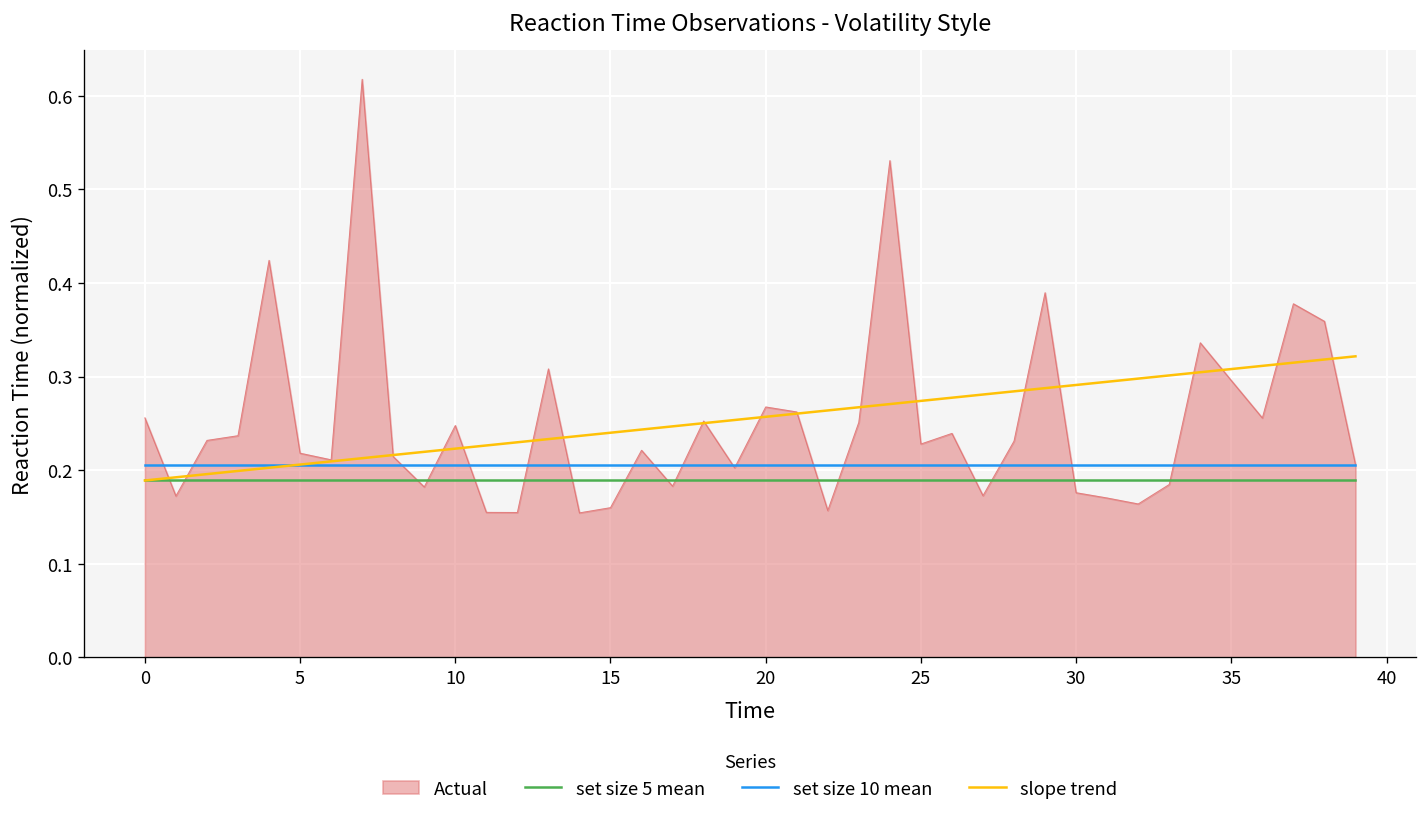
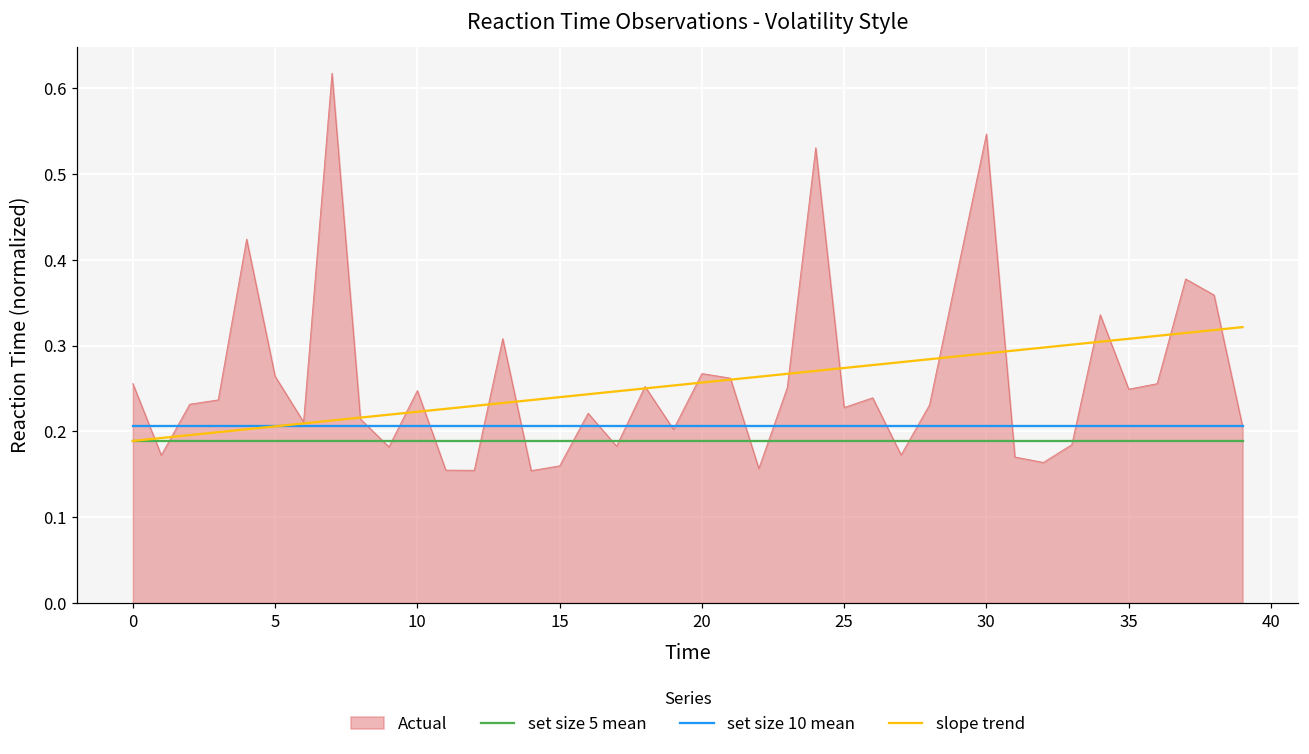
Actual, 5: 0.22 -> 0.26
Actual, 30: 0.18 -> 0.55
Actual, 35: 0.30 -> 0.25
